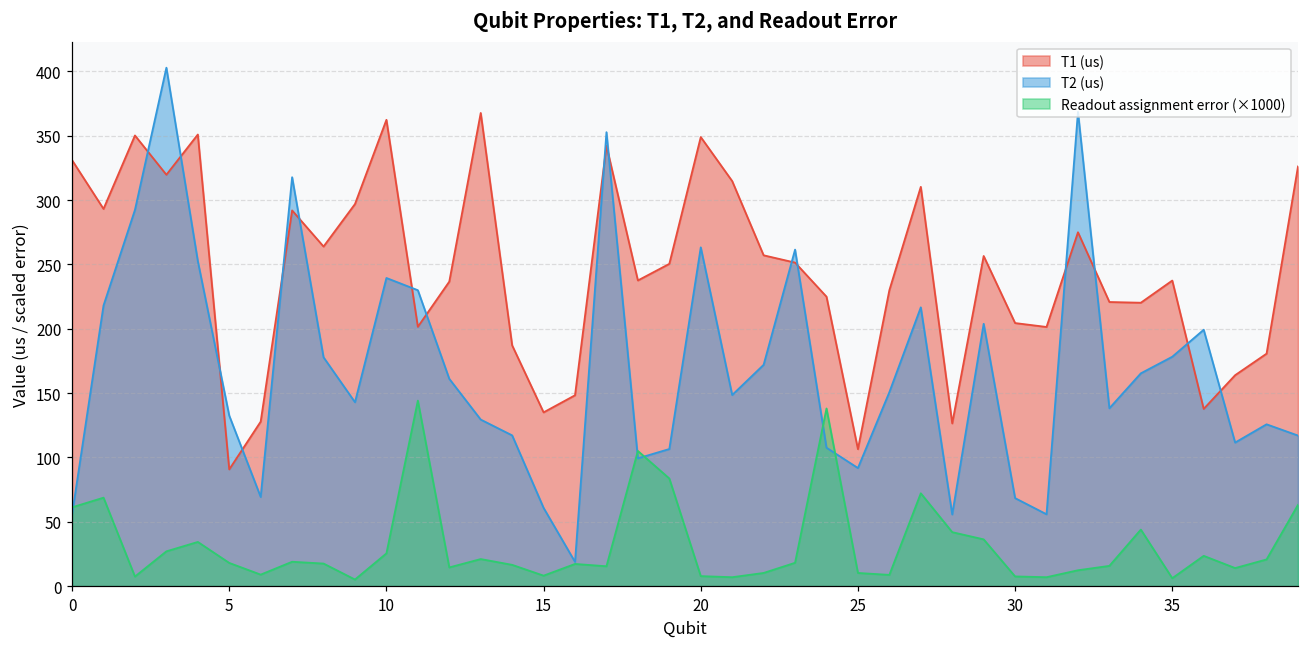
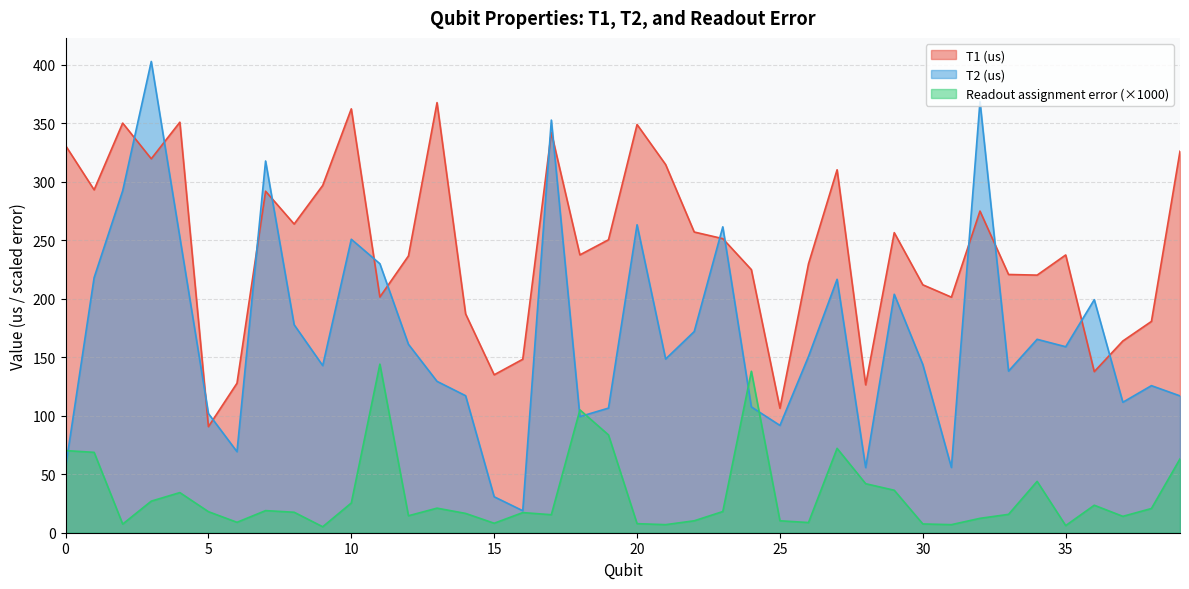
Readout assignment error (×1000), 0: 61 -> 70
T2 (us), 5: 132 -> 102
T2 (us), 10: 239 -> 251
T2 (us), 15: 61 -> 31
T1 (us), 30: 204 -> 212
T2 (us), 30: 68 -> 144
T2 (us), 35: 178 -> 159
